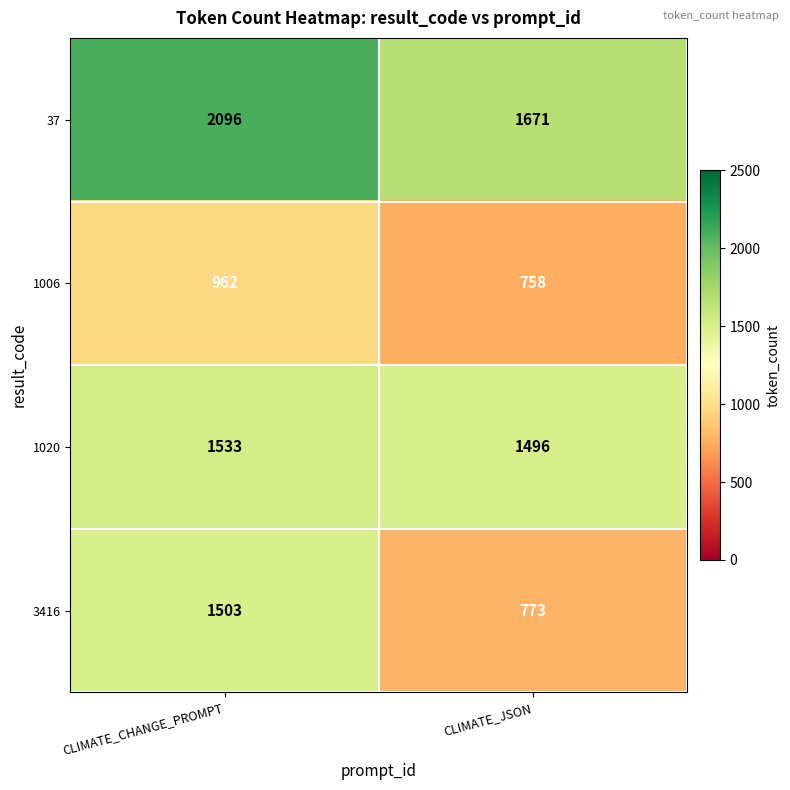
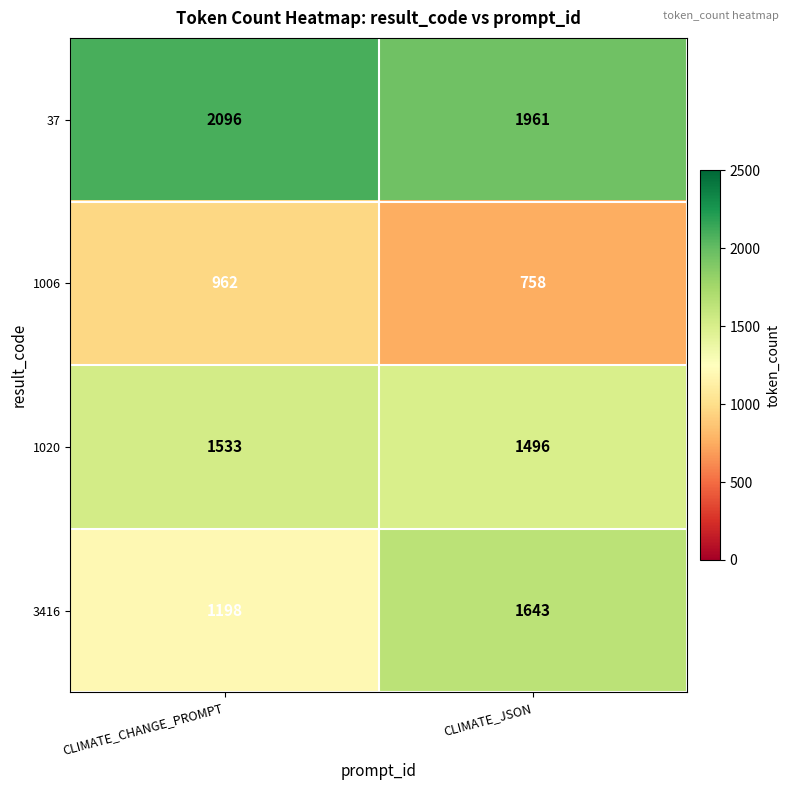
37, CLIMATE_JSON: 1671 -> 1961
3416, CLIMATE_CHANGE_PROMPT: 1503 -> 1198
3416, CLIMATE_JSON: 773 -> 1643
